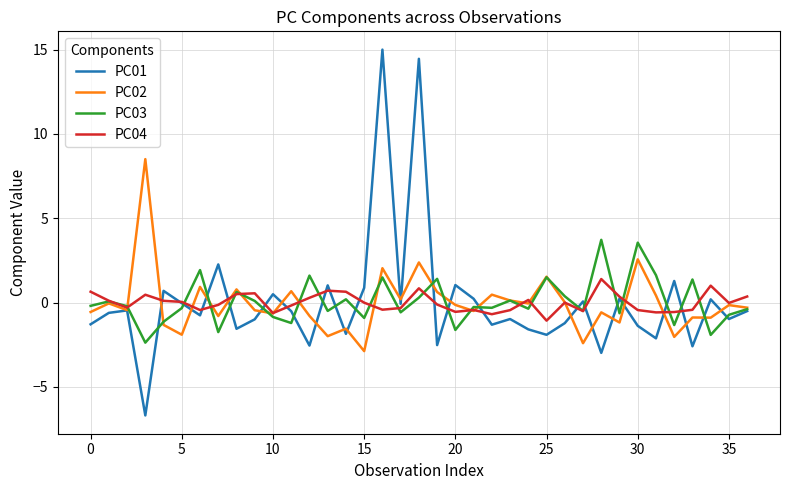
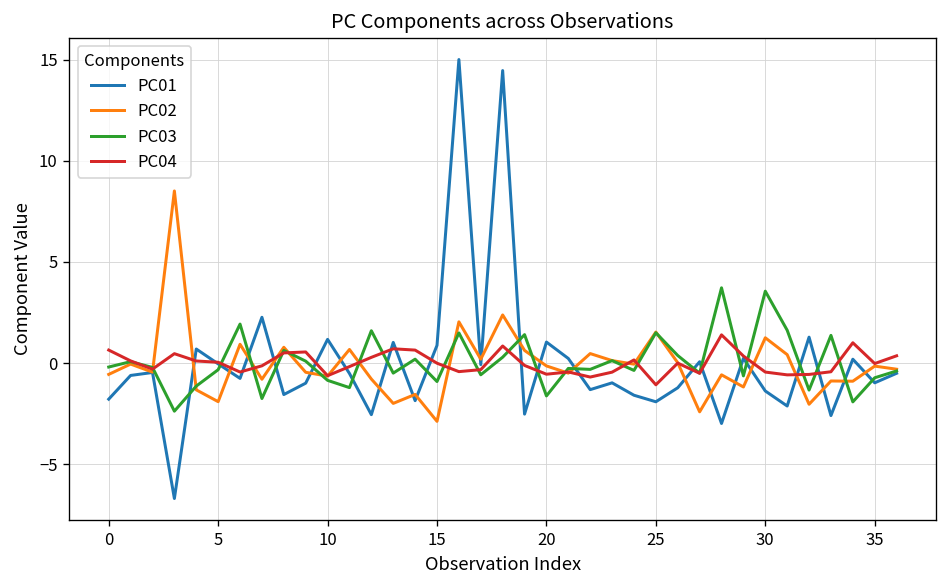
PC01, 0: -1.3 -> -1.8
PC01, 10: 0.5 -> 1.2
PC02, 30: 2.6 -> 1.3
